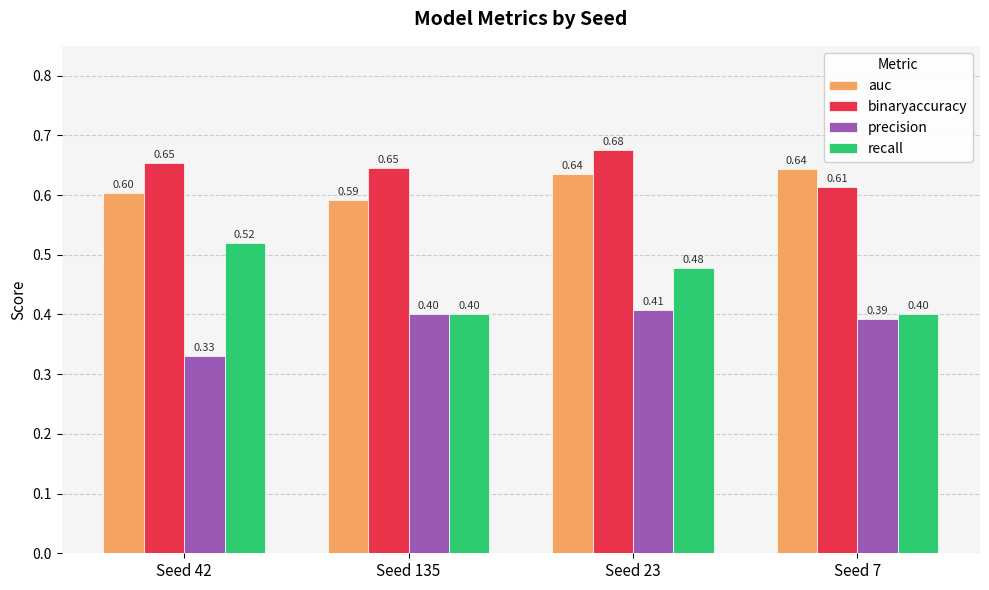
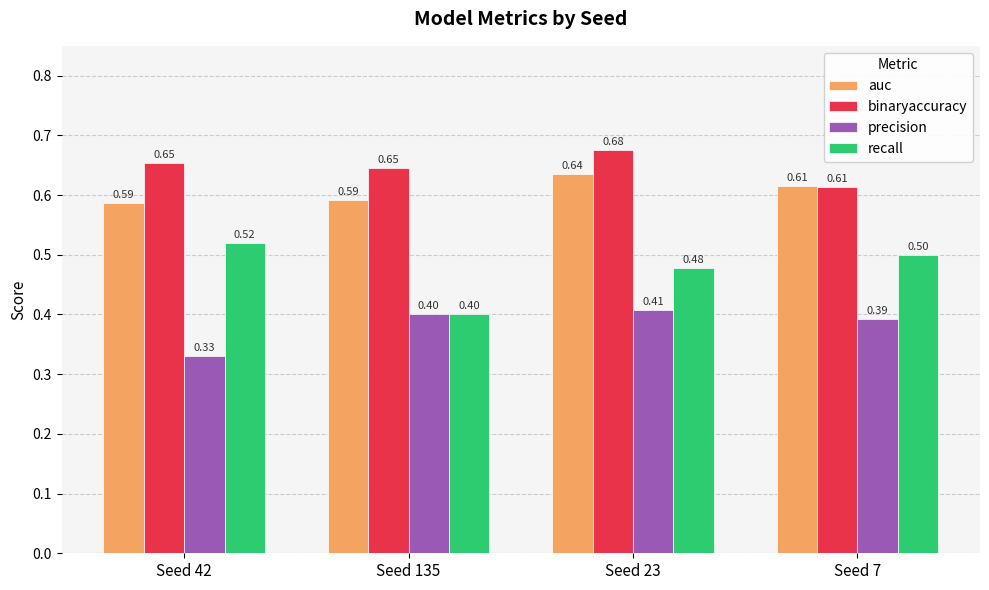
auc, Seed 42: 0.60 -> 0.59
auc, Seed 7: 0.64 -> 0.61
recall, Seed 7: 0.40 -> 0.50
